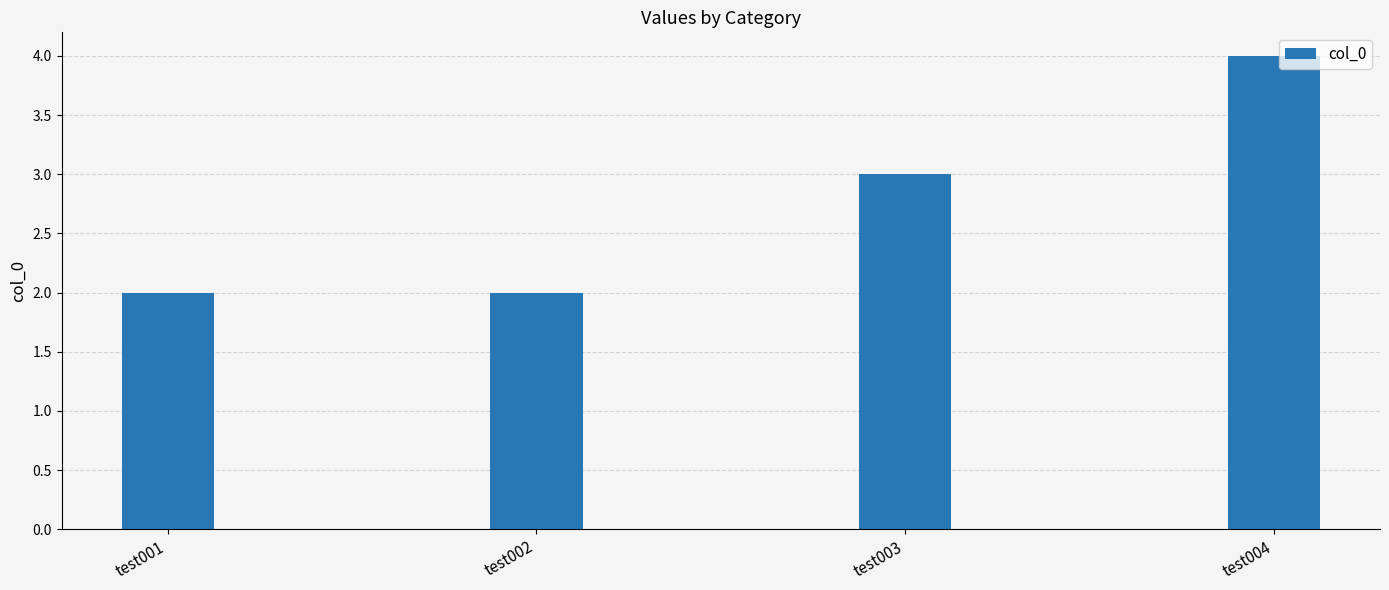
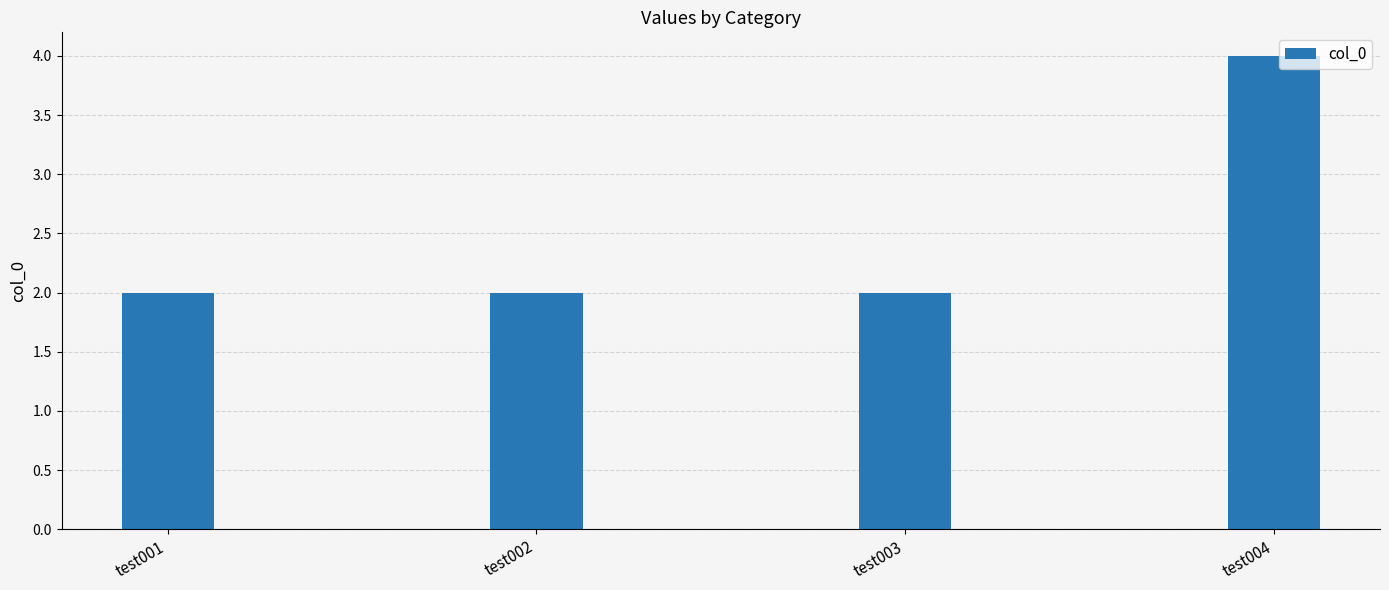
test003: 3 -> 2
